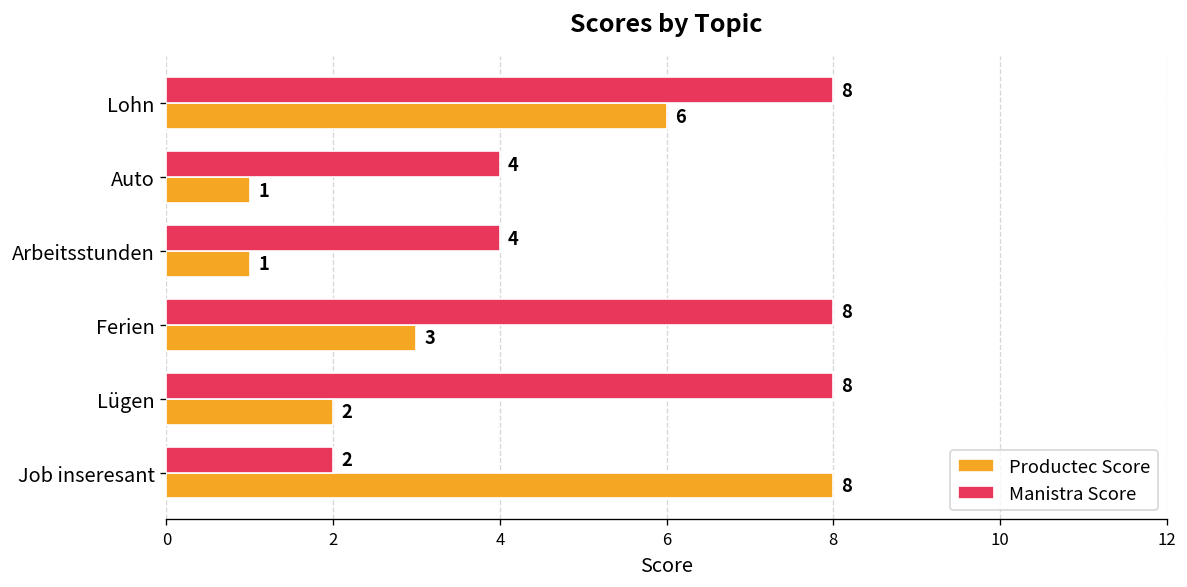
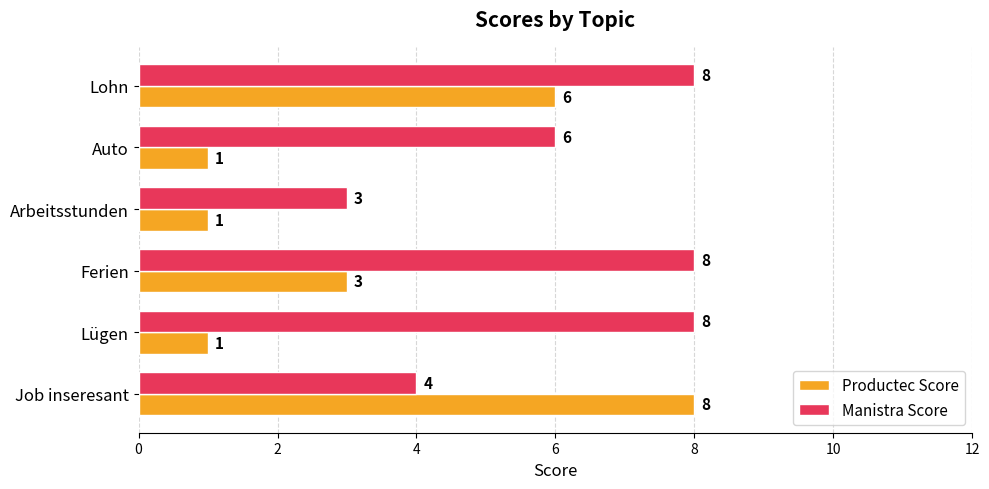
Manistra Score, Auto: 4 -> 6
Manistra Score, Arbeitsstunden: 4 -> 3
Productec Score, Lügen: 2 -> 1
Manistra Score, Job inseresant: 2 -> 4
